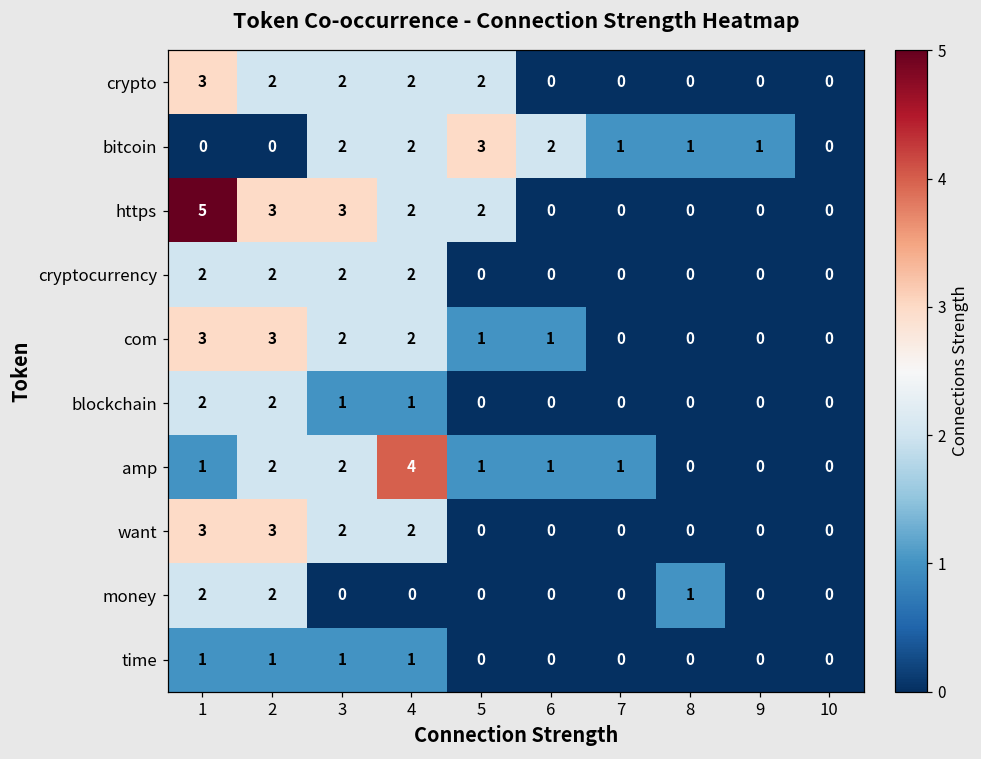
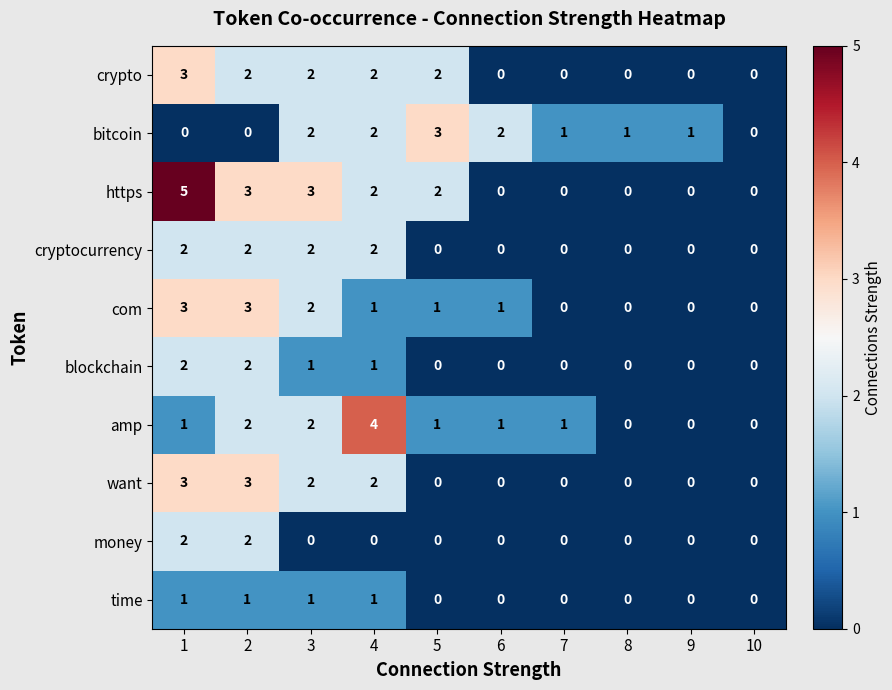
com, 4: 2 -> 1
money, 8: 1 -> 0
